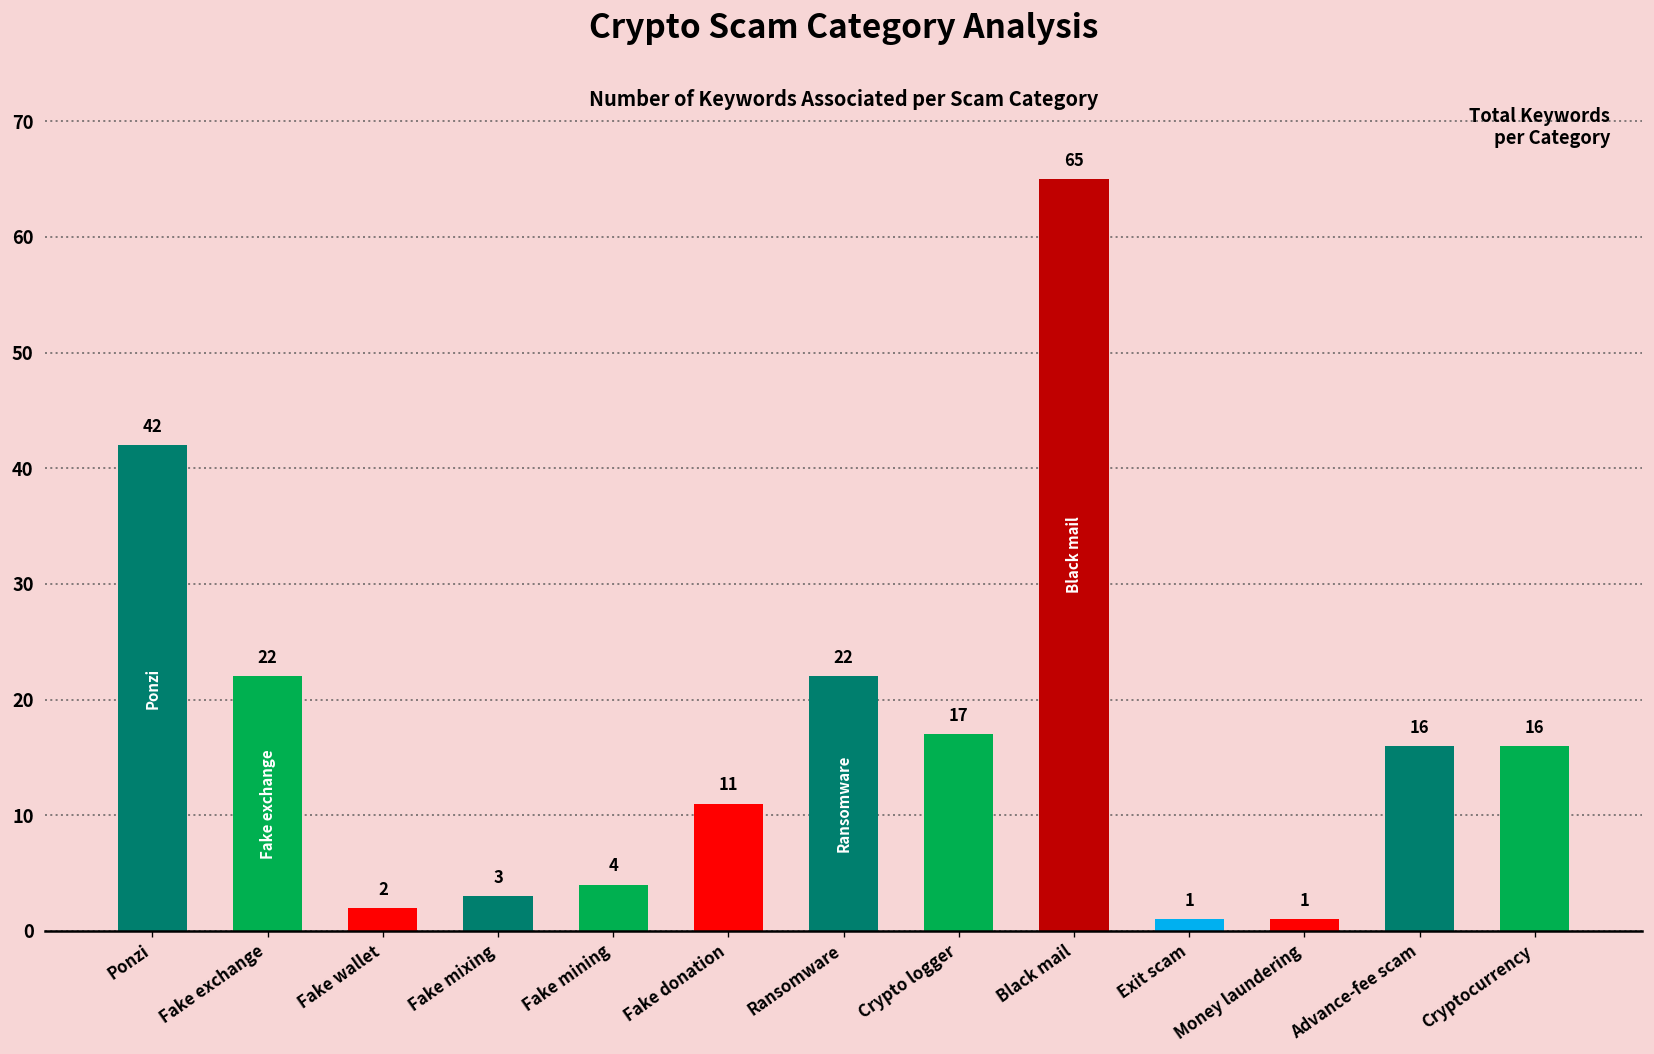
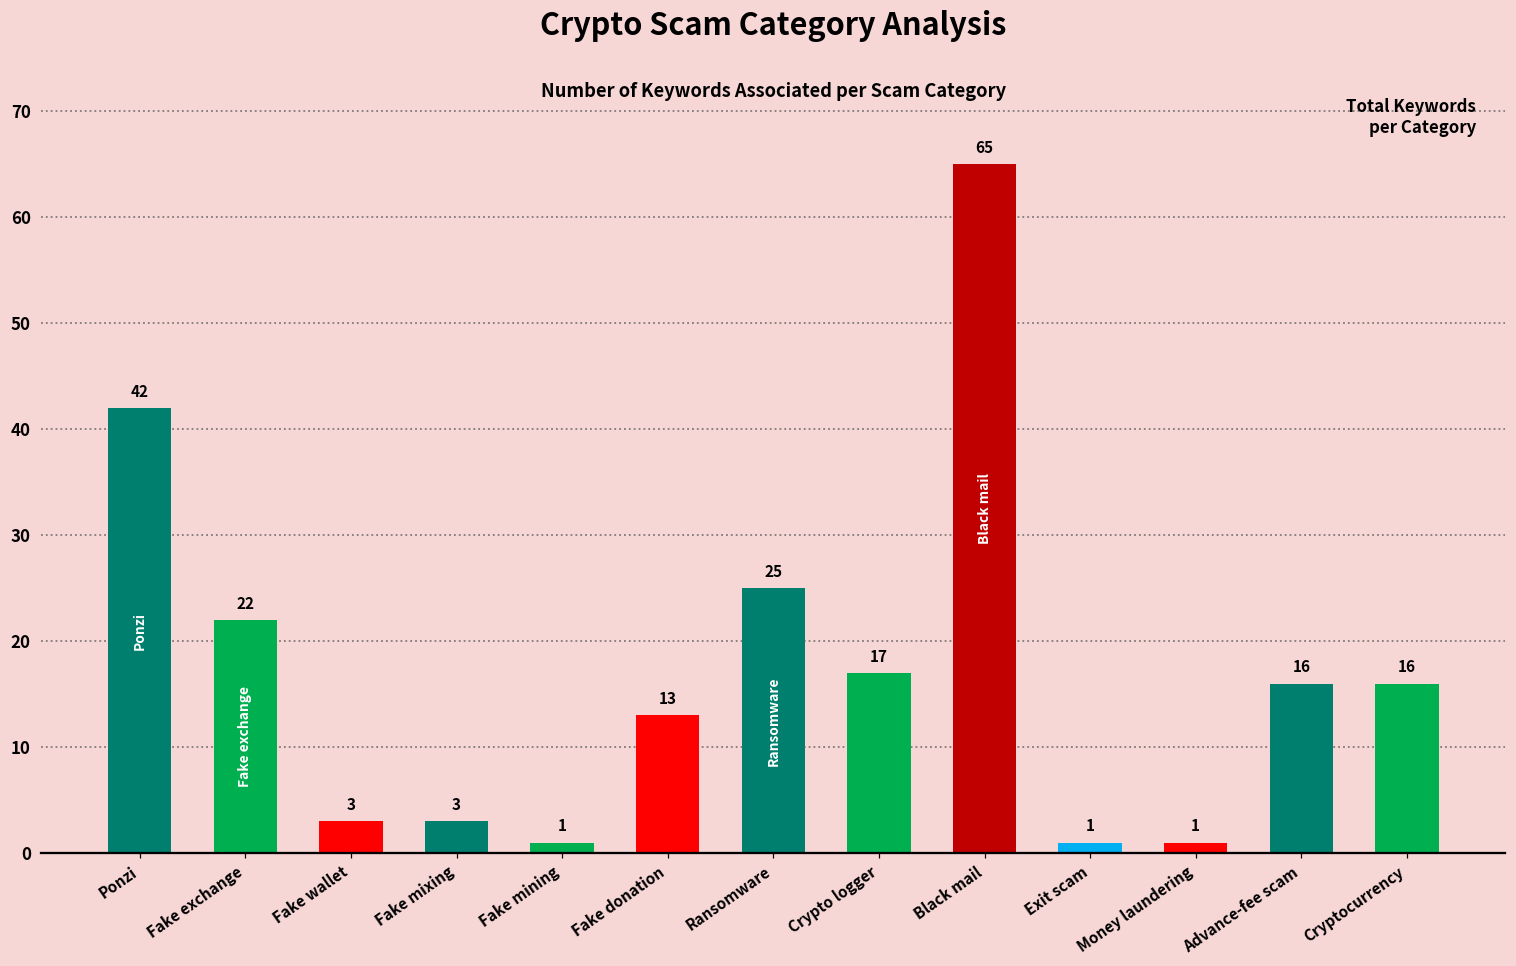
Fake wallet: 2 -> 3
Fake mining: 4 -> 1
Fake donation: 11 -> 13
Ransomware: 22 -> 25
